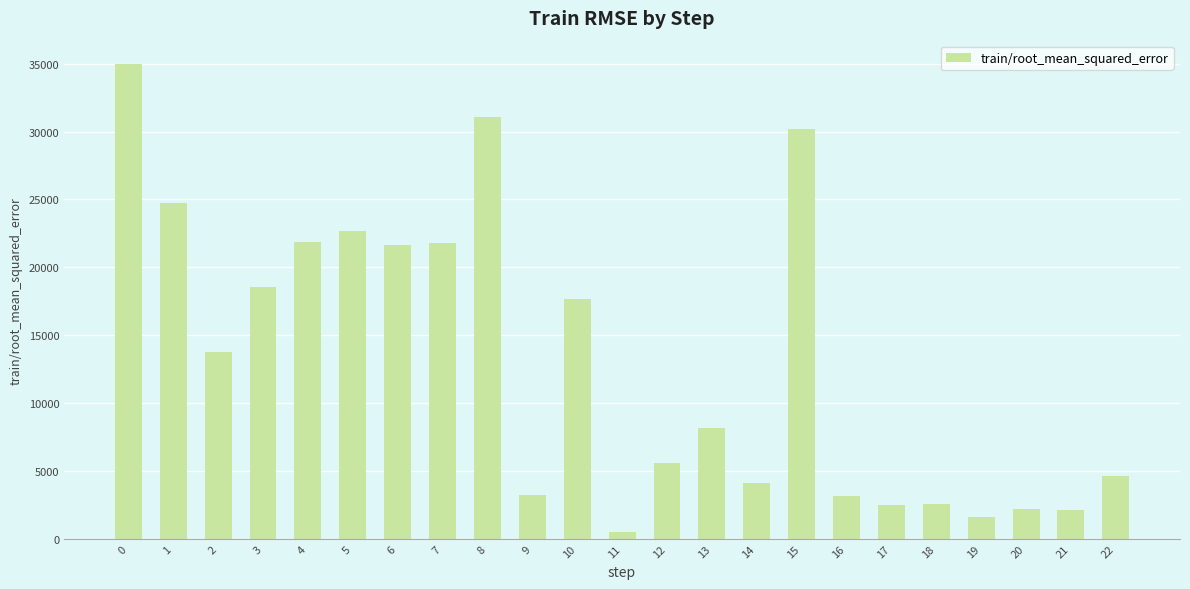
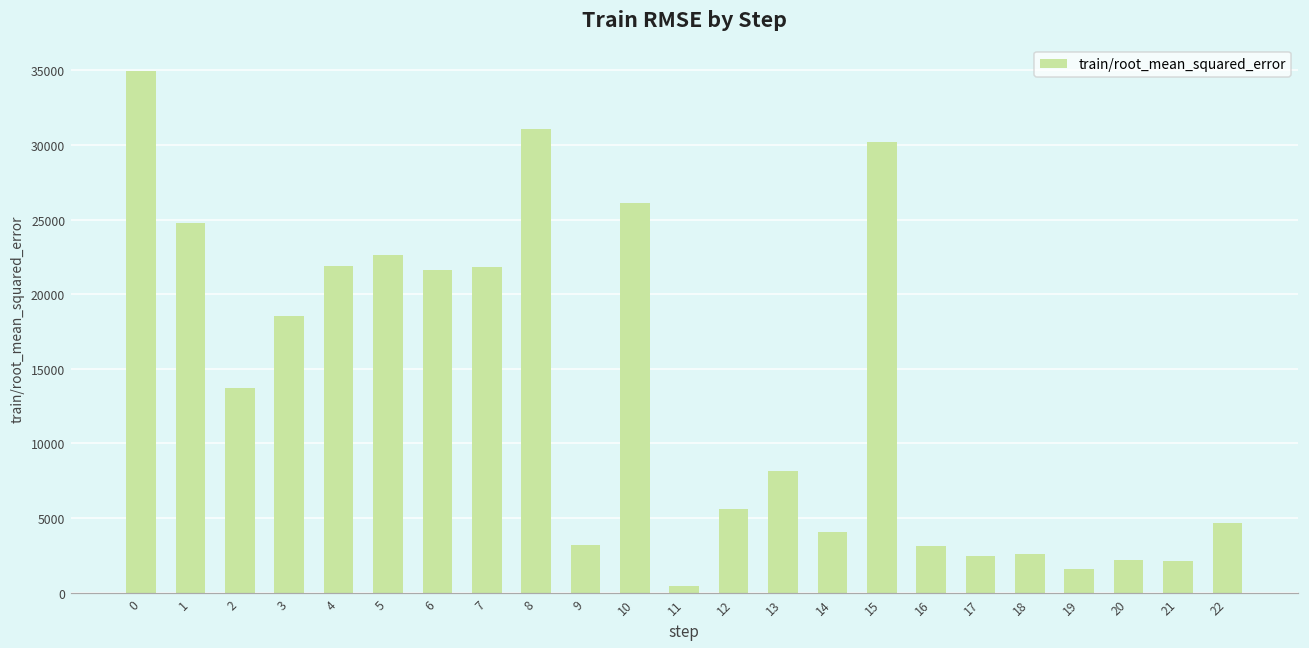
10: 17600 -> 26100
